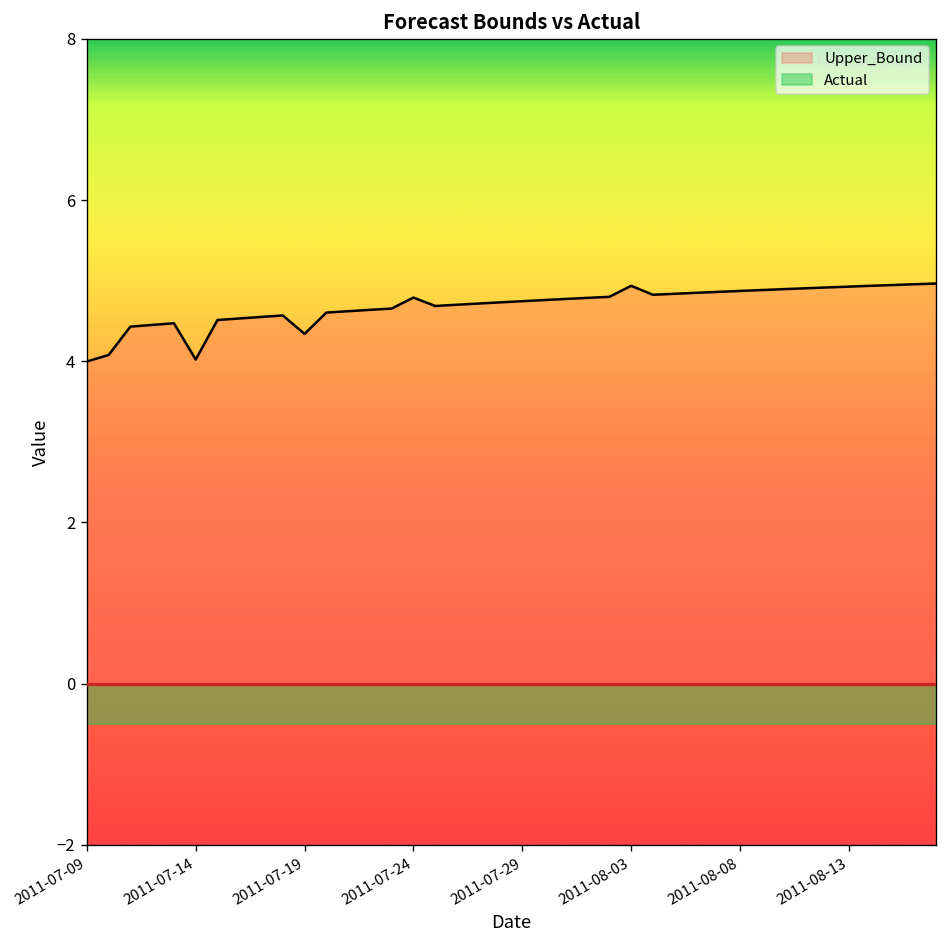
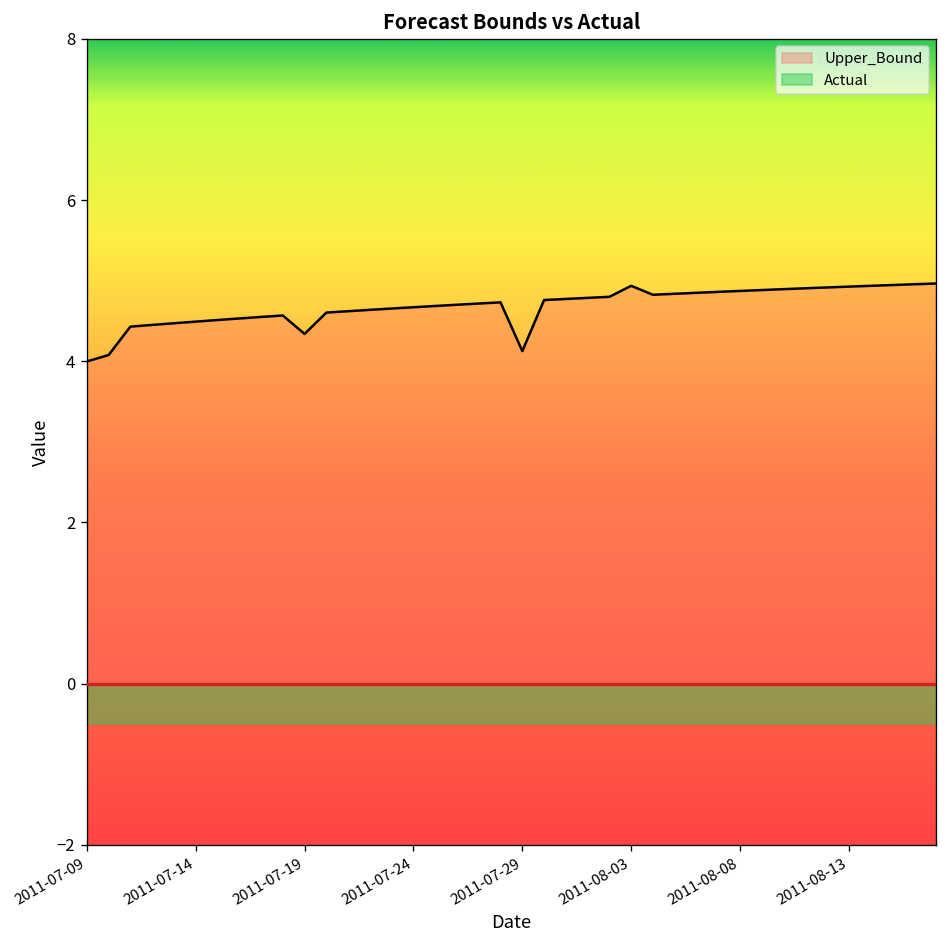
Upper_Bound, 2011-07-14: 4.0 -> 4.5
Upper_Bound, 2011-07-24: 4.8 -> 4.7
Upper_Bound, 2011-07-29: 4.7 -> 4.1
